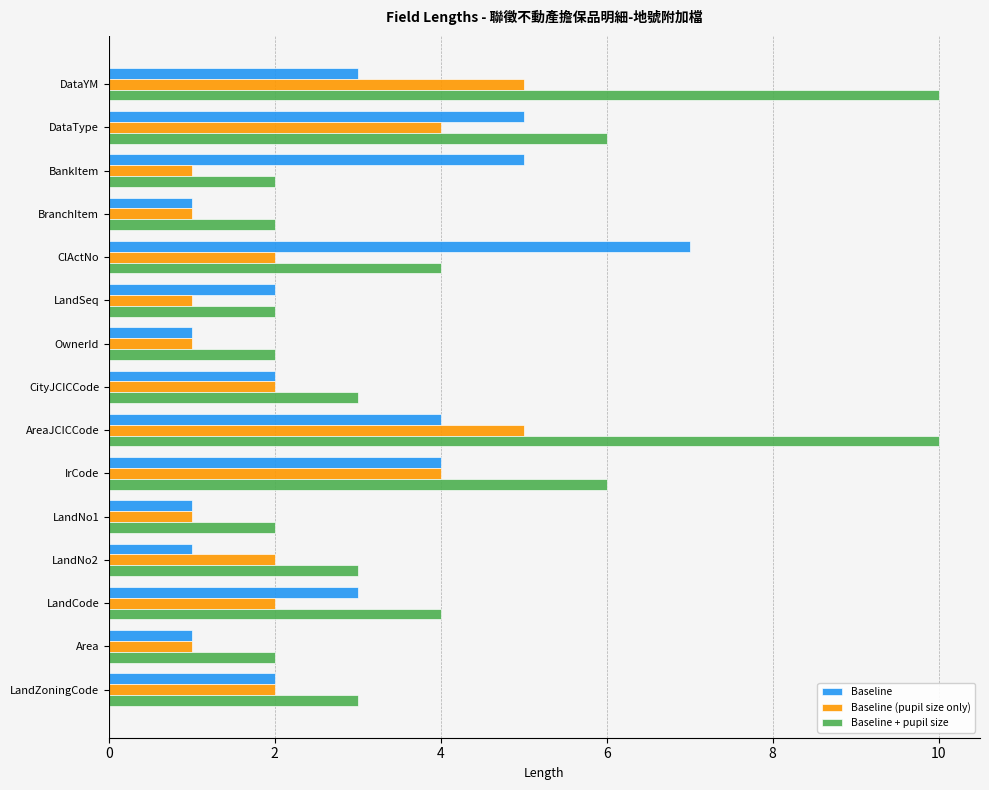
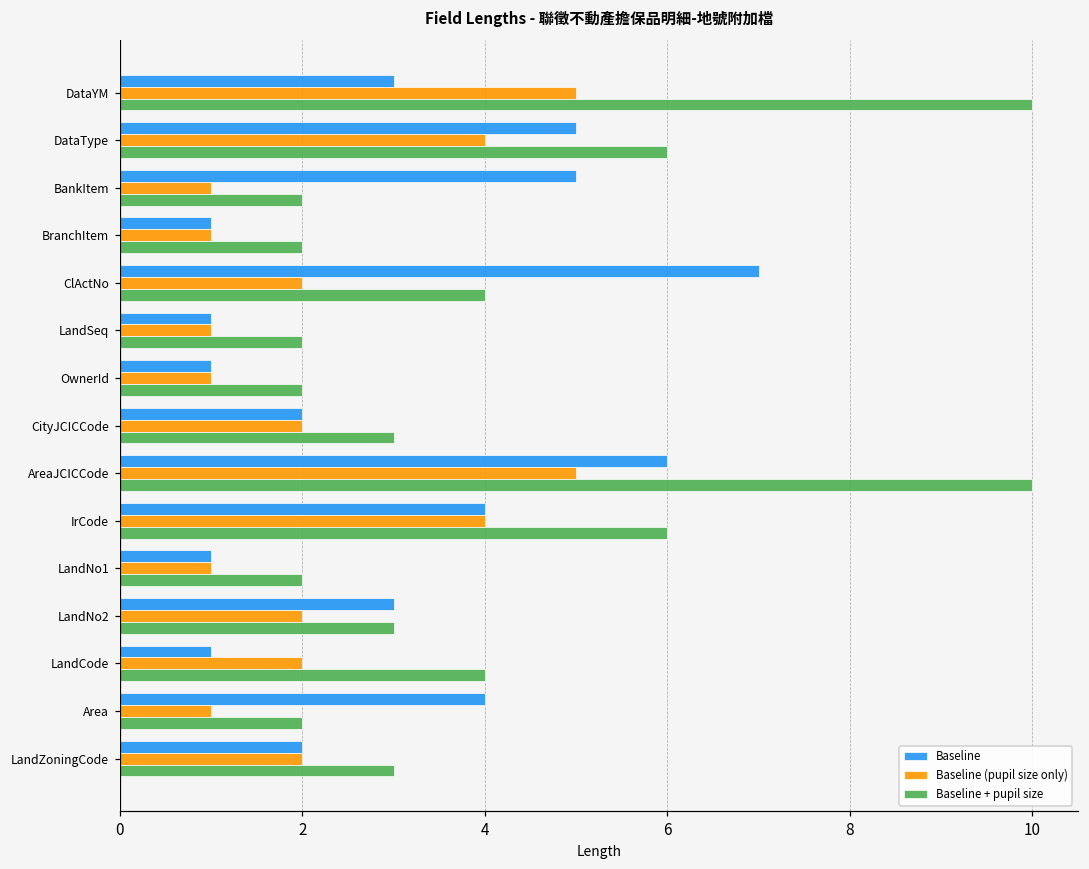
Baseline, LandSeq: 2 -> 1
Baseline, AreaJCICCode: 4 -> 6
Baseline, LandNo2: 1 -> 3
Baseline, LandCode: 3 -> 1
Baseline, Area: 1 -> 4
